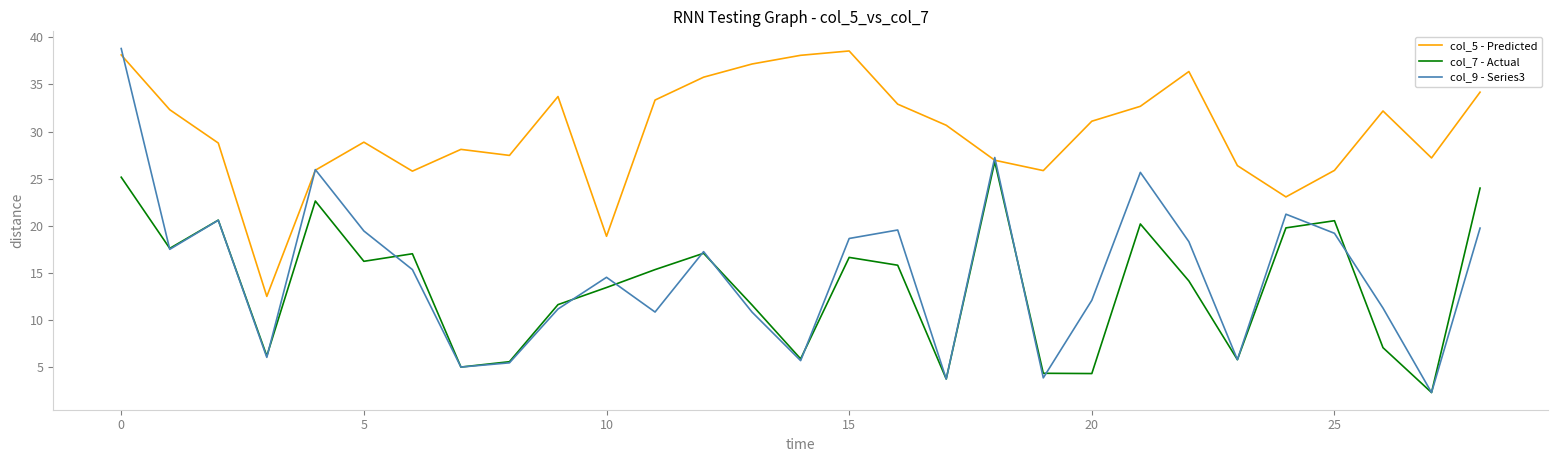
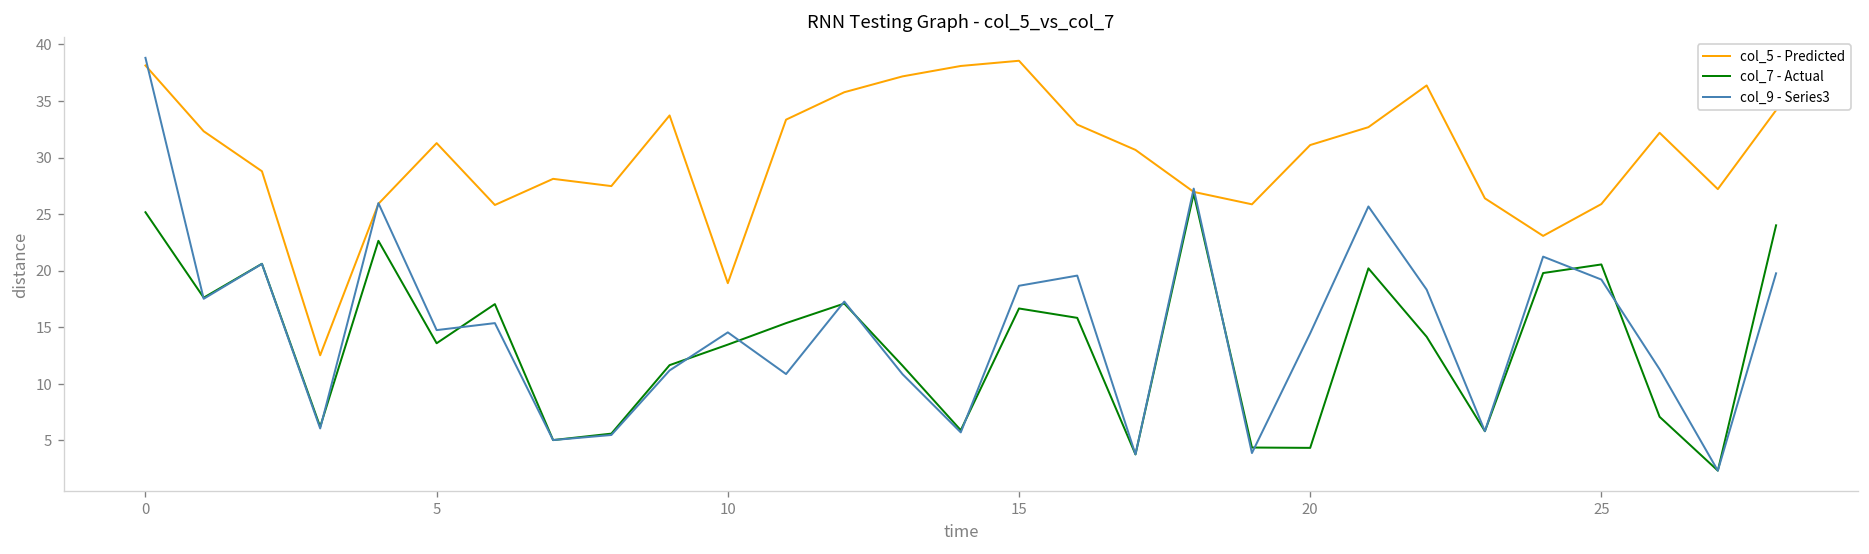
col_5 - Predicted, 5: 29 -> 31
col_7 - Actual, 5: 16 -> 14
col_9 - Series3, 5: 19 -> 15
col_9 - Series3, 20: 12 -> 14
